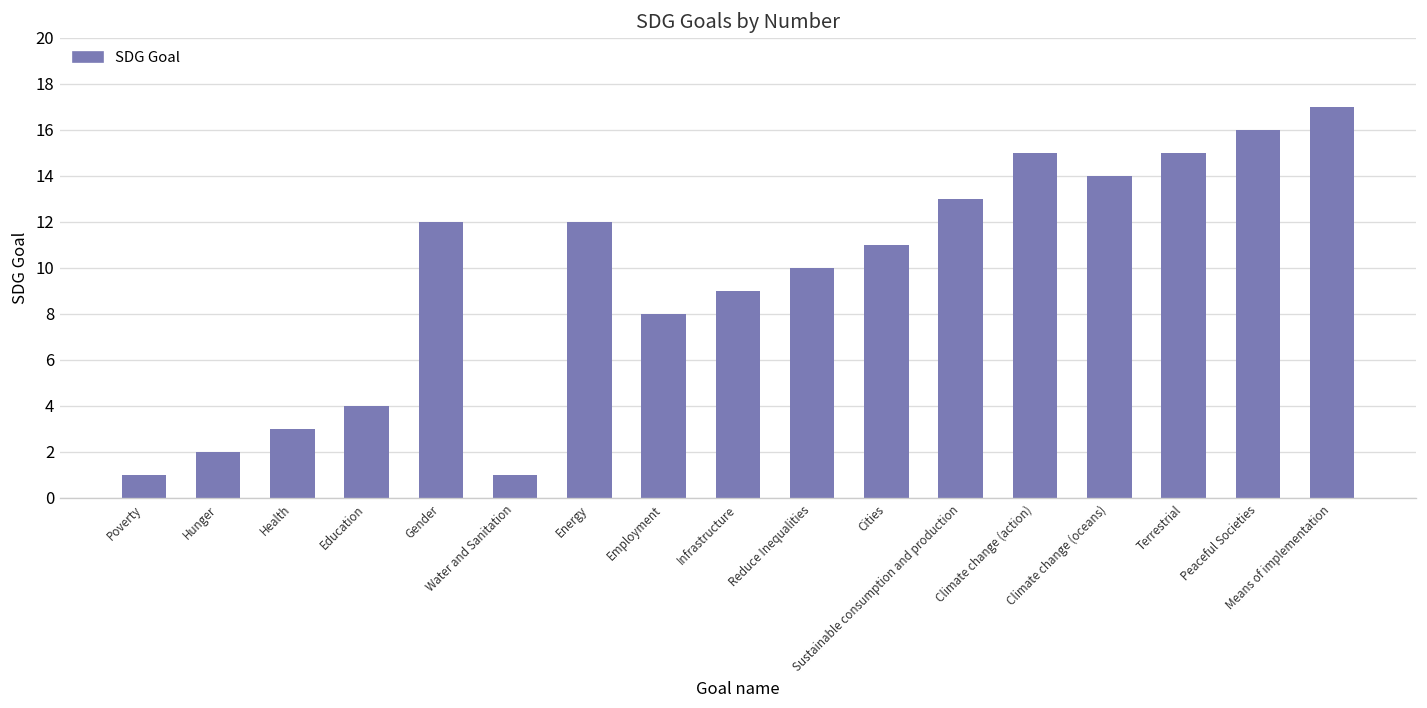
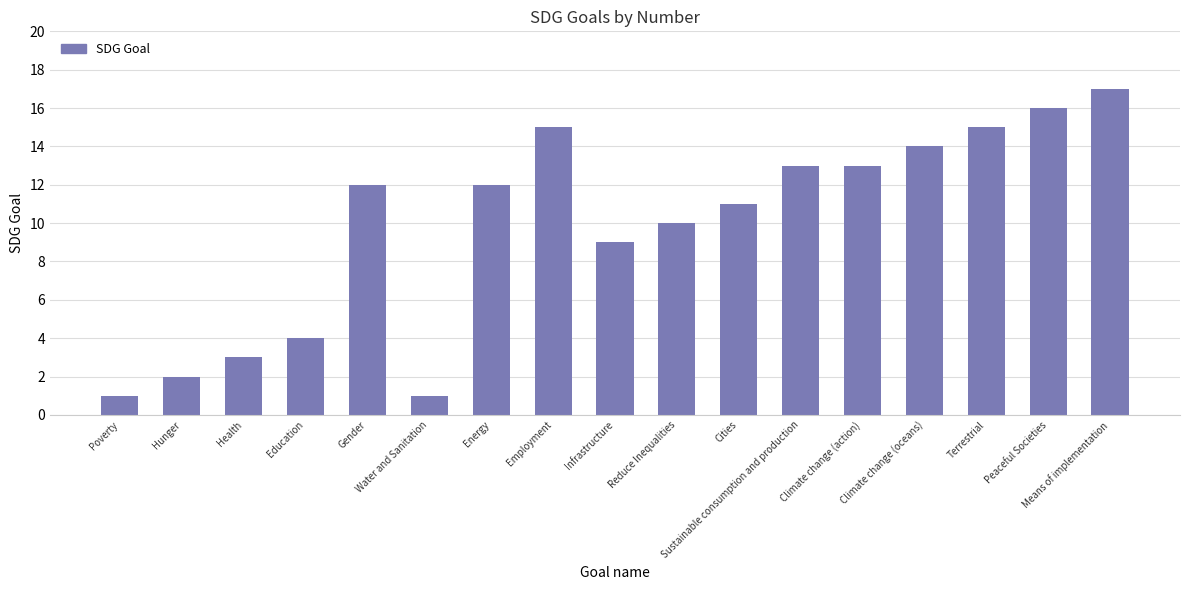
Employment: 8 -> 15
Climate change (action): 15 -> 13
